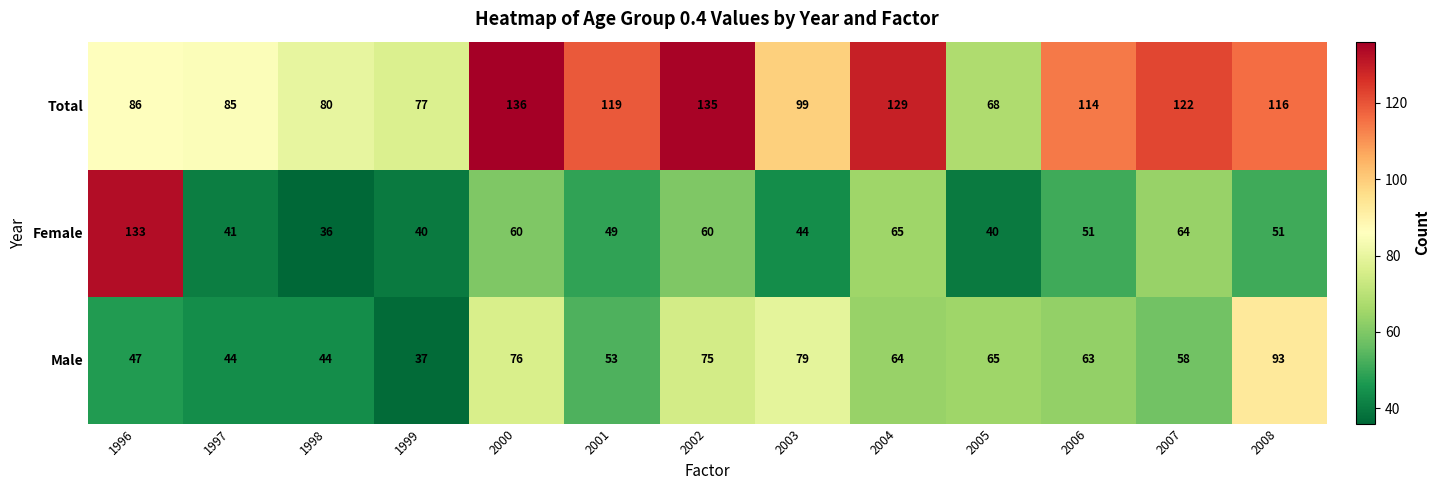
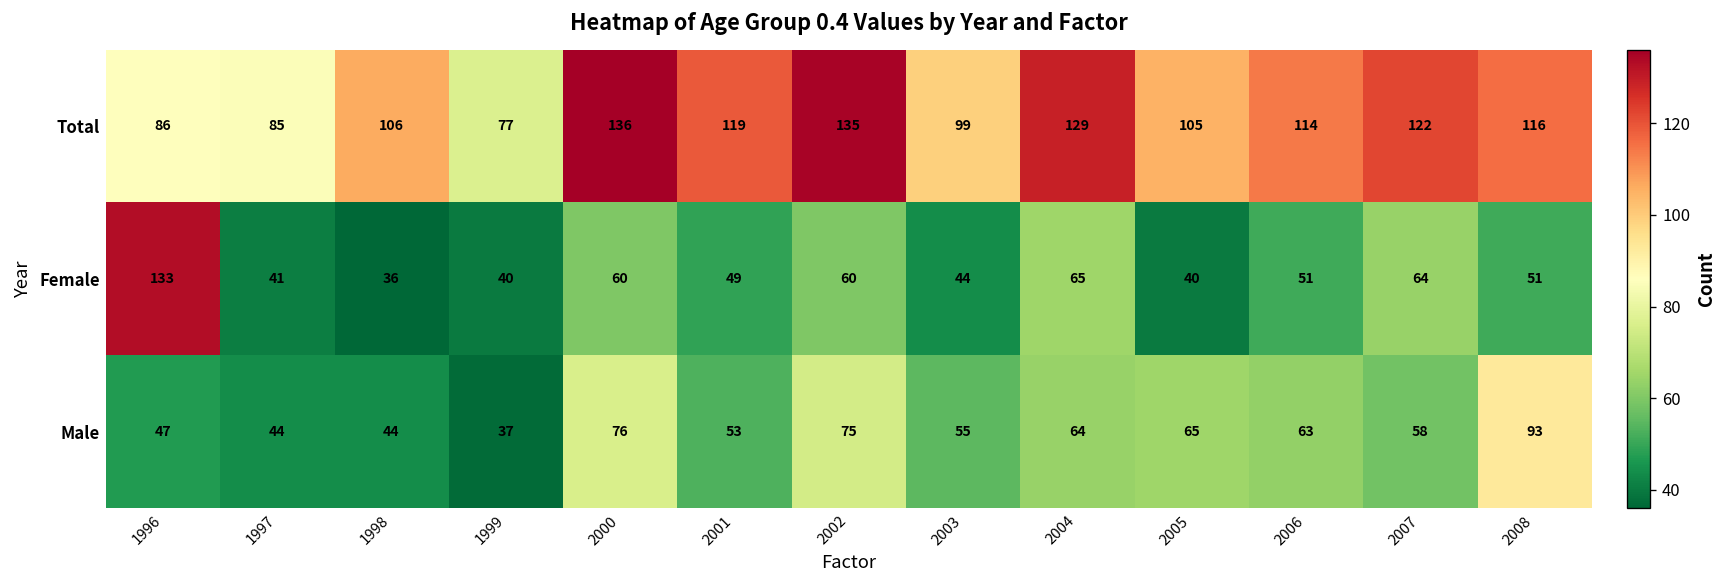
Total, 1998: 80 -> 106
Total, 2005: 68 -> 105
Male, 2003: 79 -> 55
